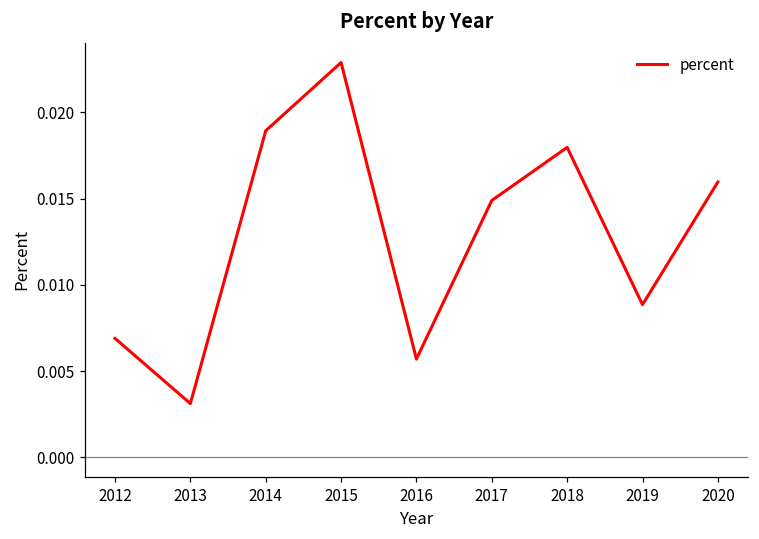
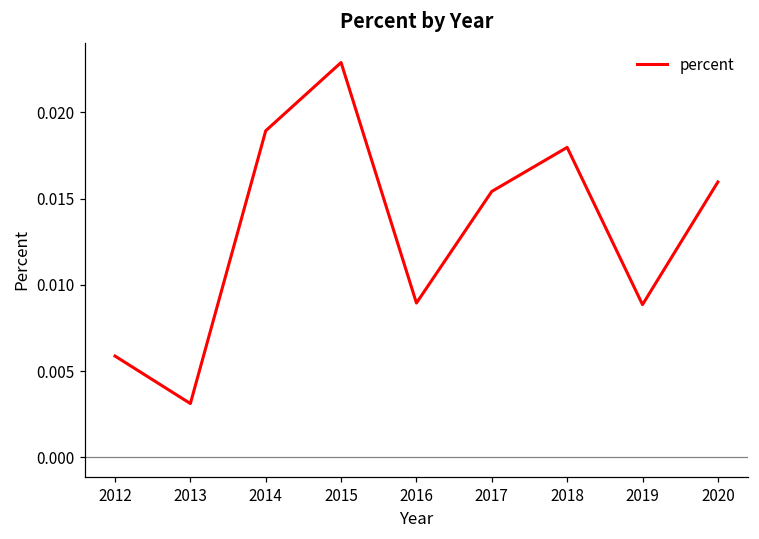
2012: 0.0069 -> 0.0059
2016: 0.0057 -> 0.0089
2017: 0.0149 -> 0.0154
